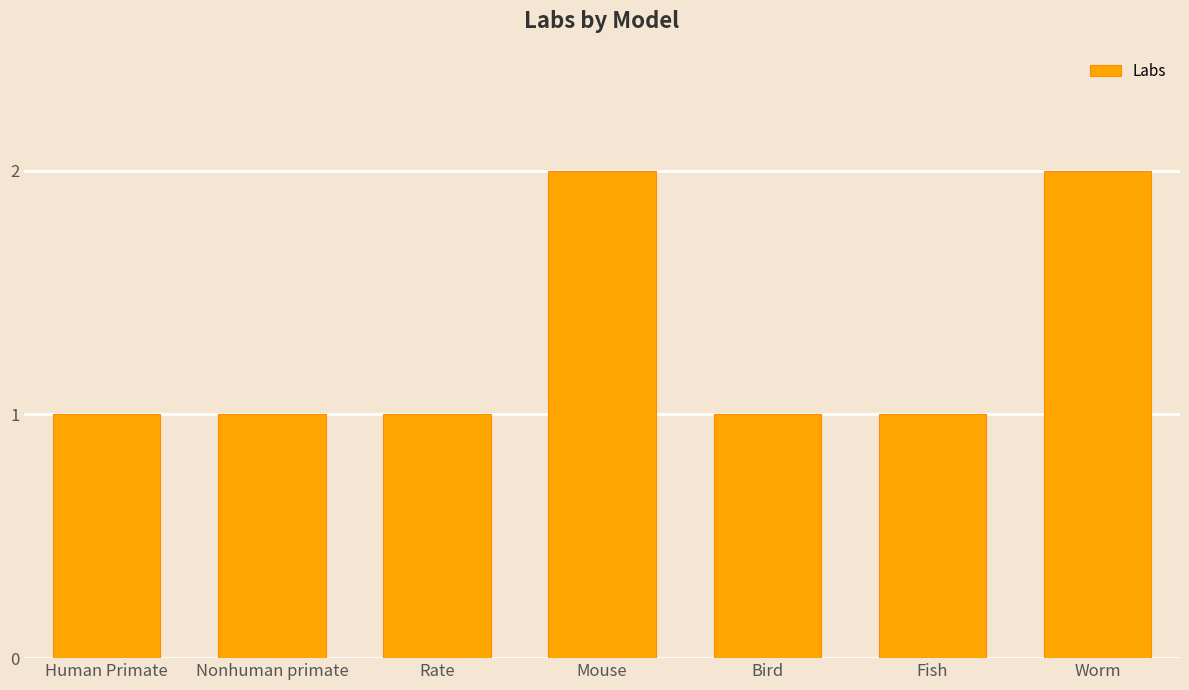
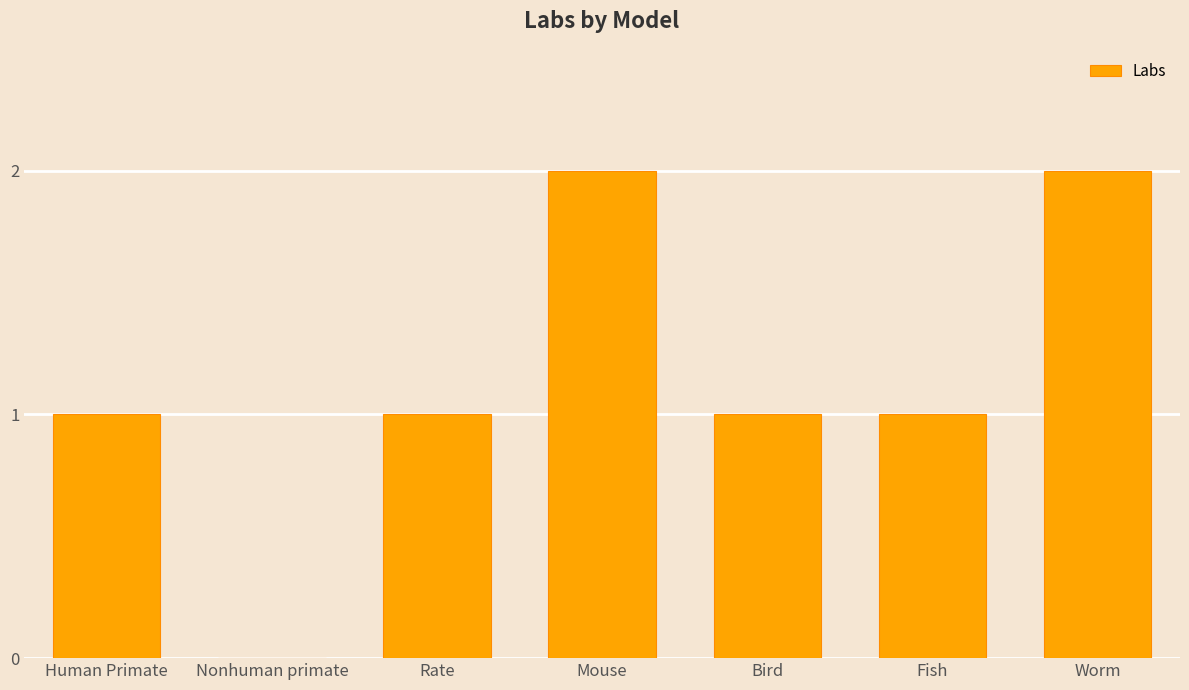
Nonhuman primate: 1 -> 0
